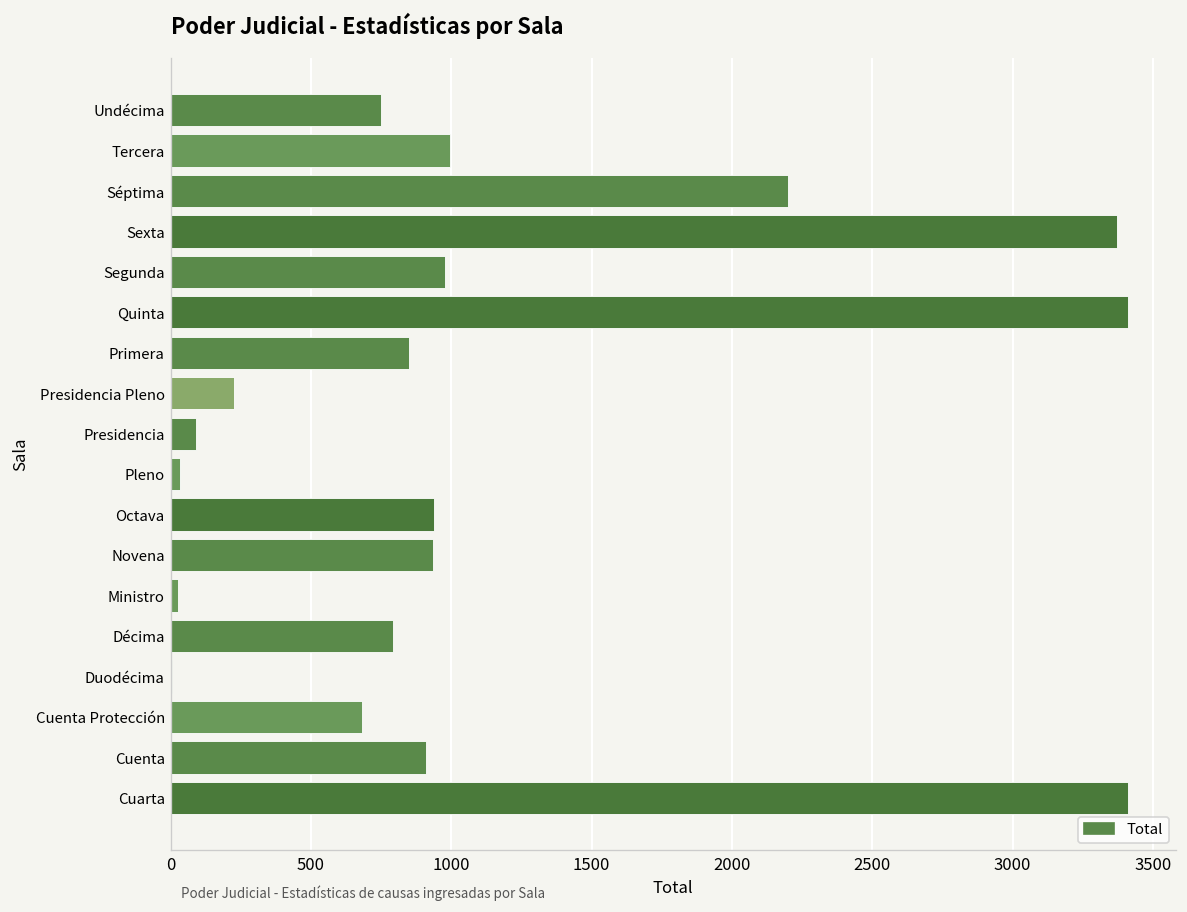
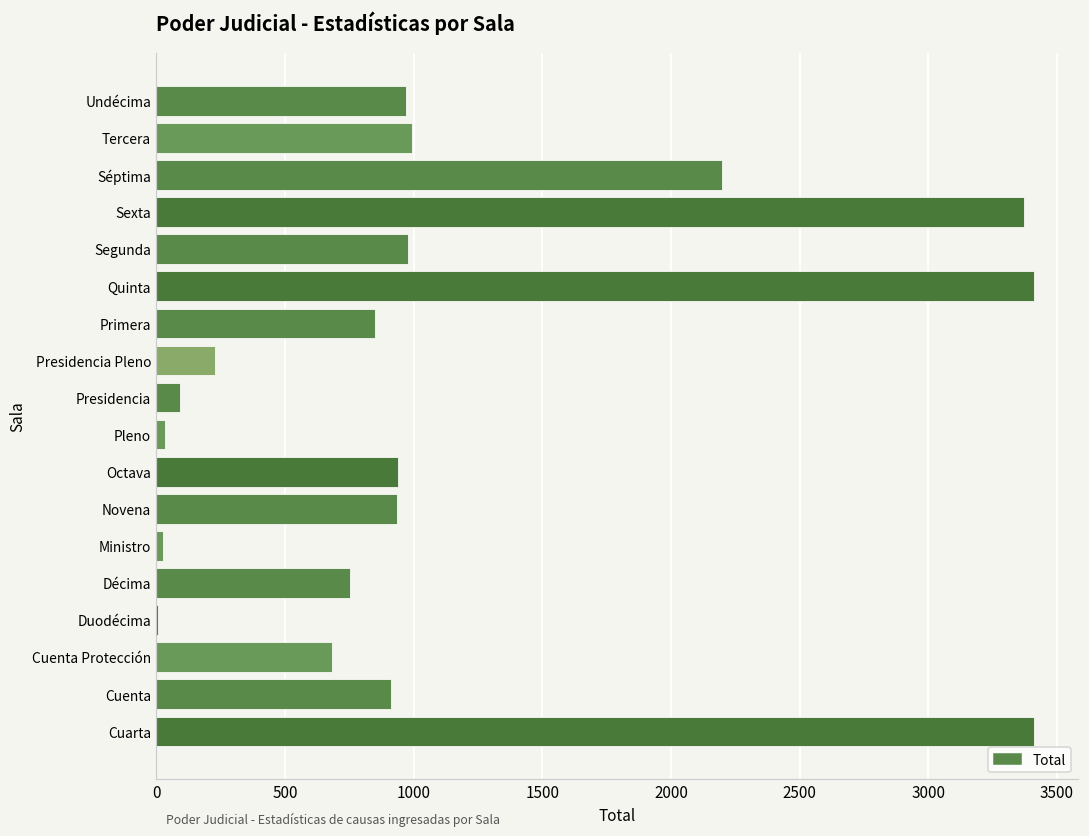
Undécima: 750 -> 970
Décima: 790 -> 750
